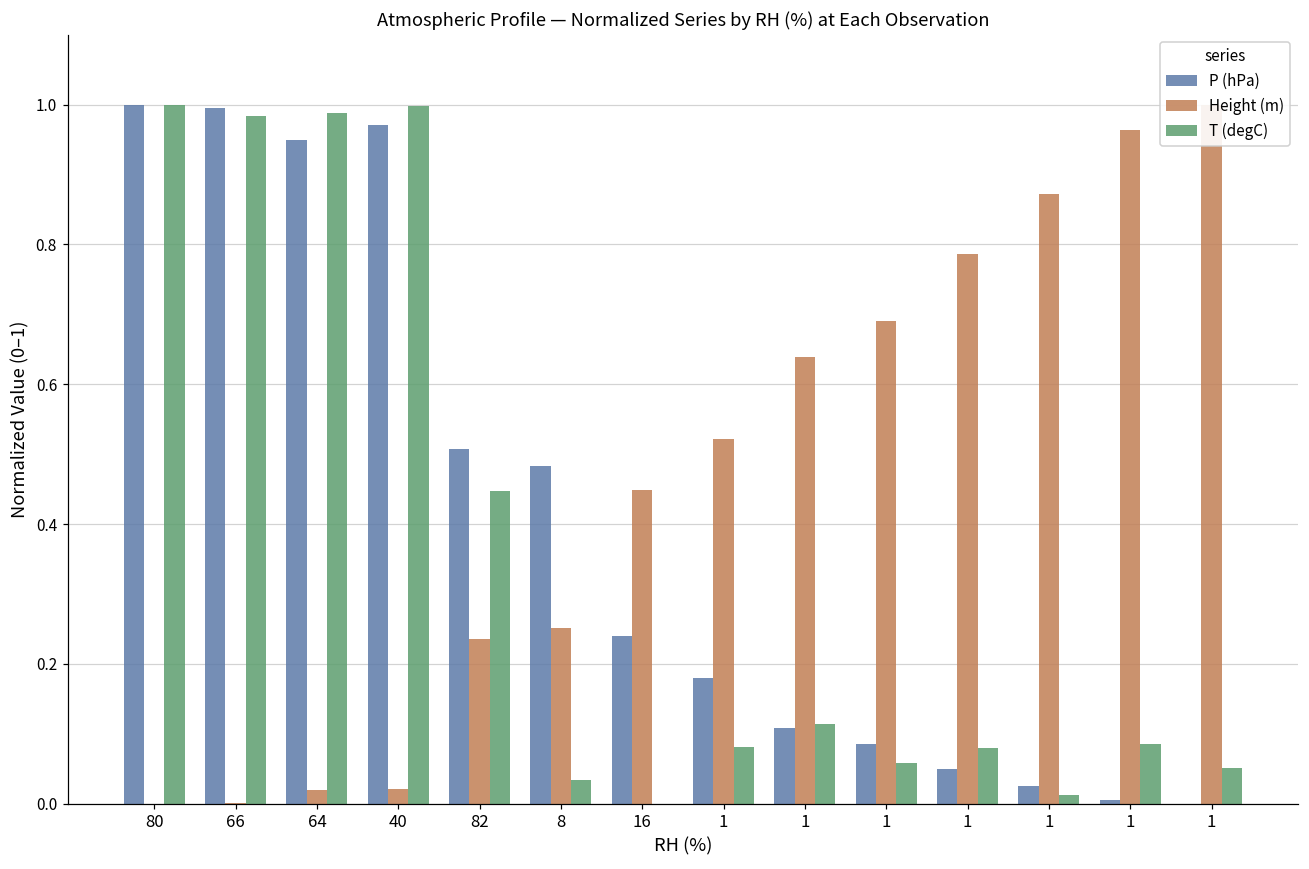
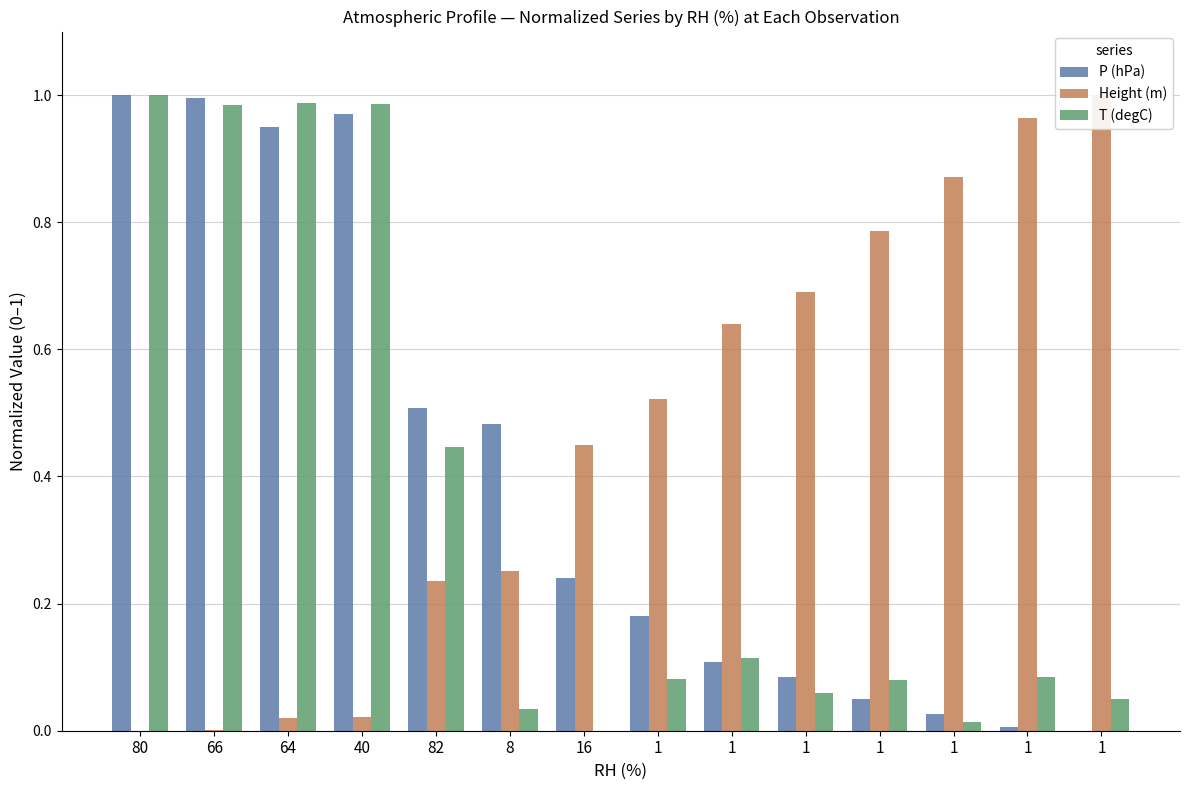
T (degC), 40: 1.00 -> 0.99
